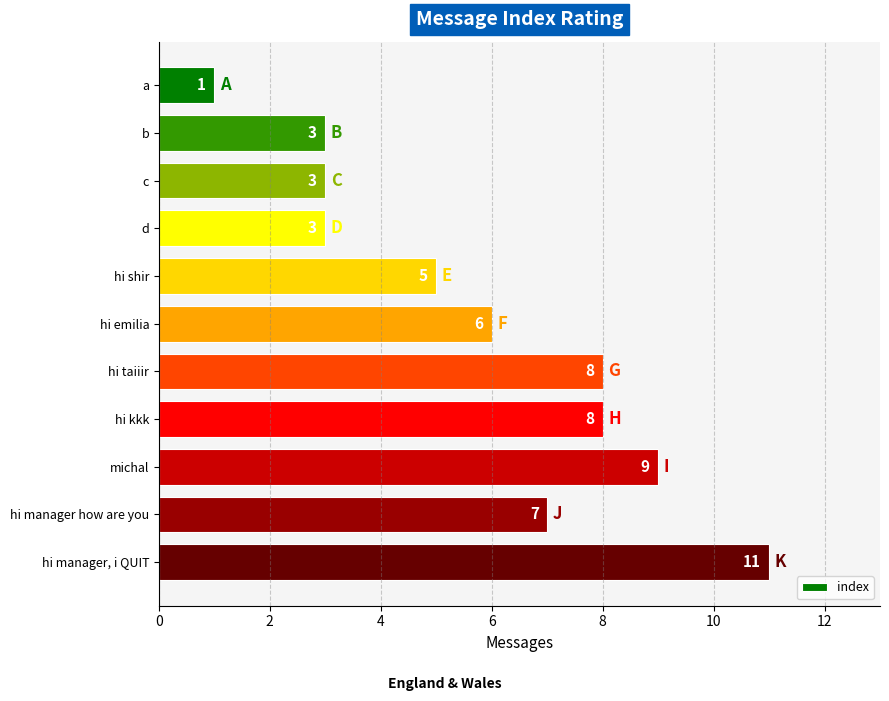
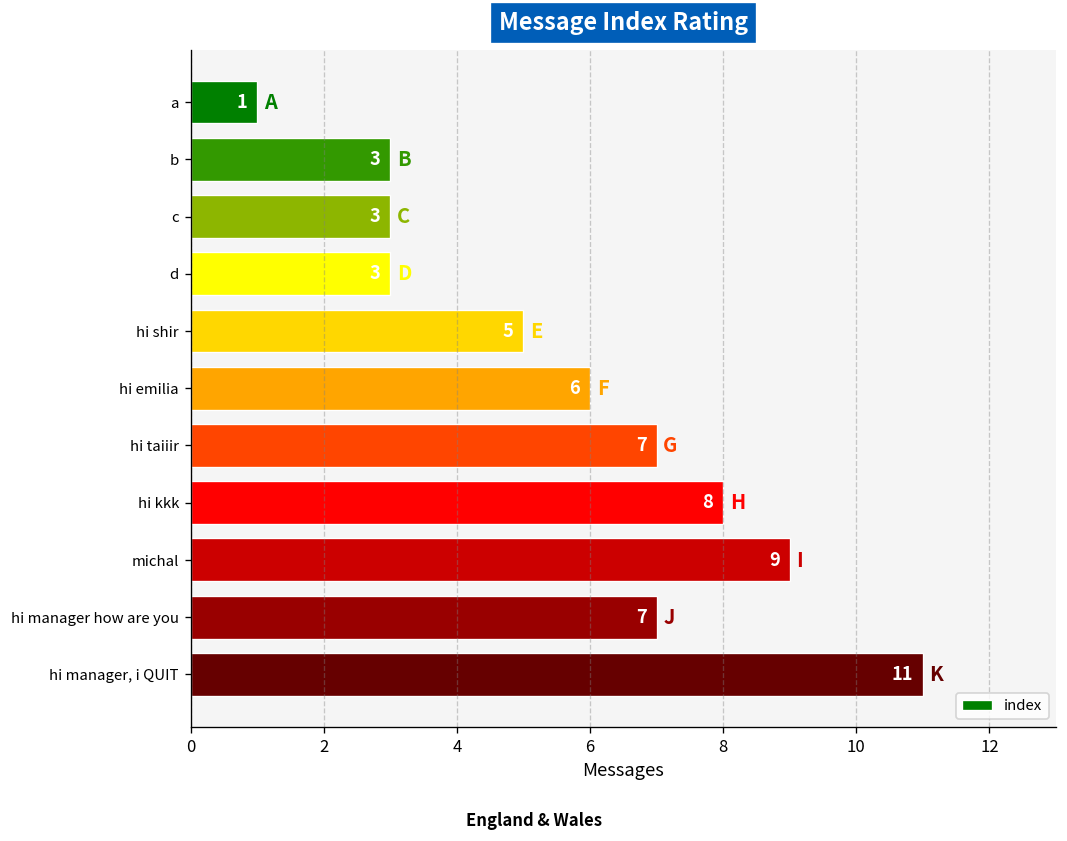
hi taiiir: 8 -> 7
